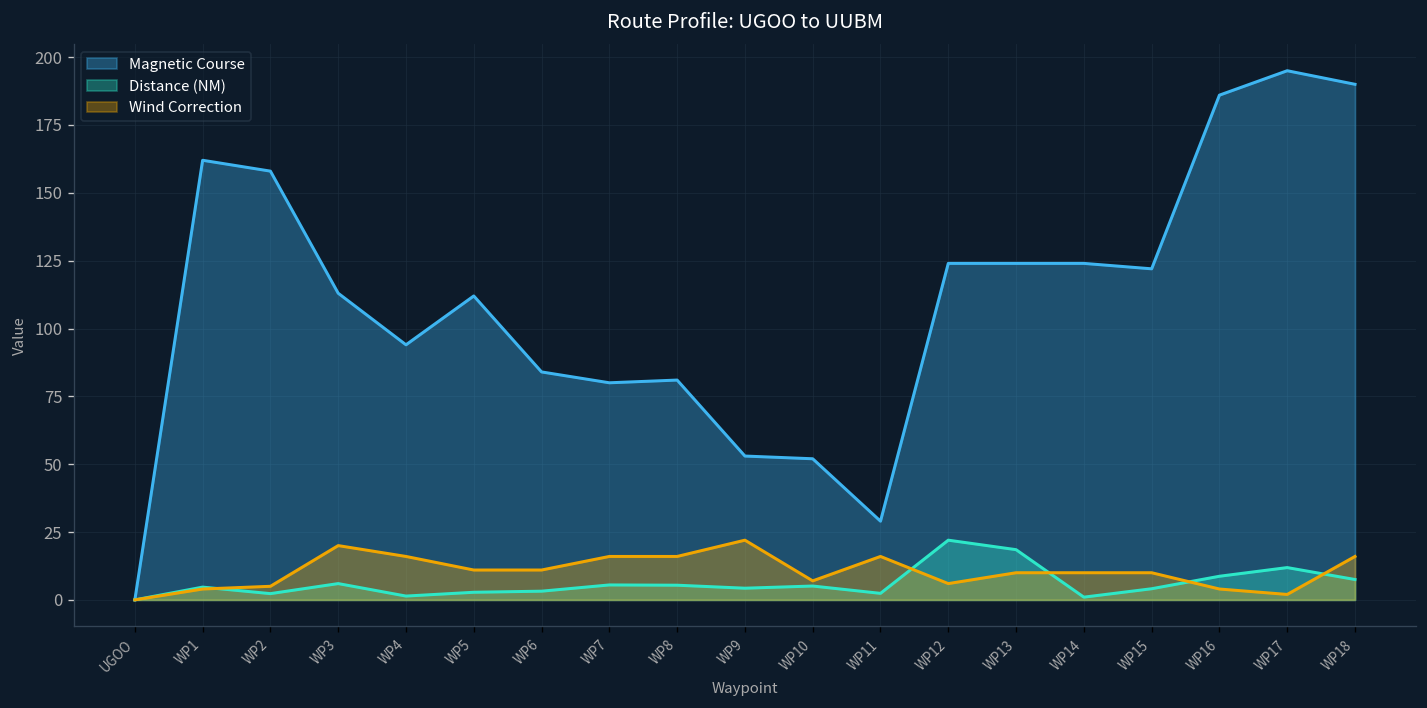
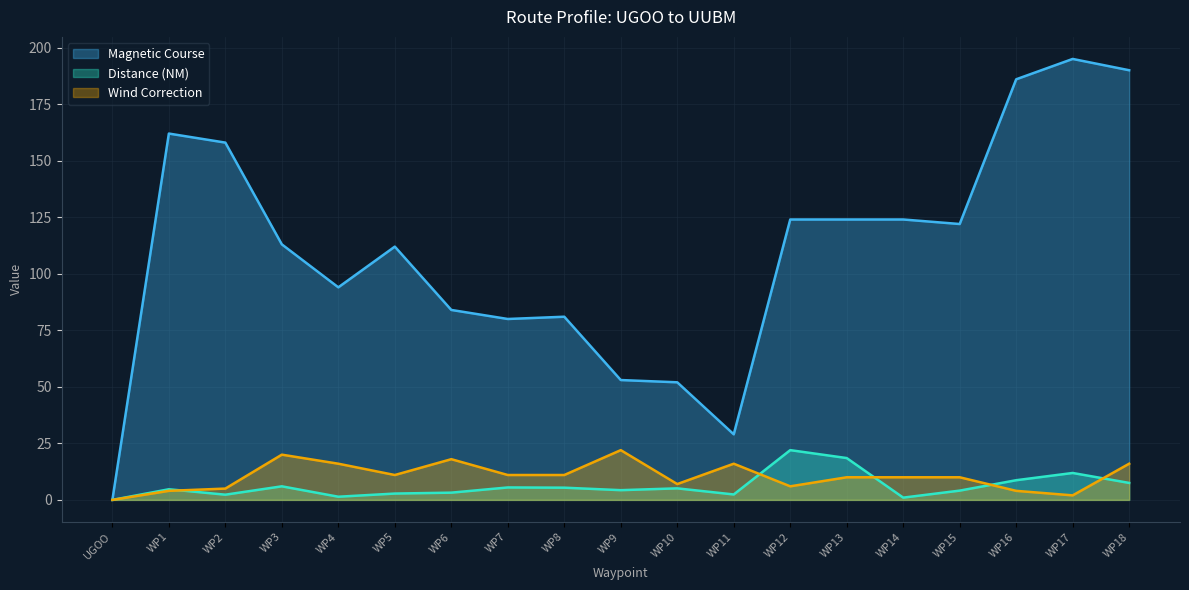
Wind Correction, WP6: 11 -> 18
Wind Correction, WP7: 16 -> 11
Wind Correction, WP8: 16 -> 11
